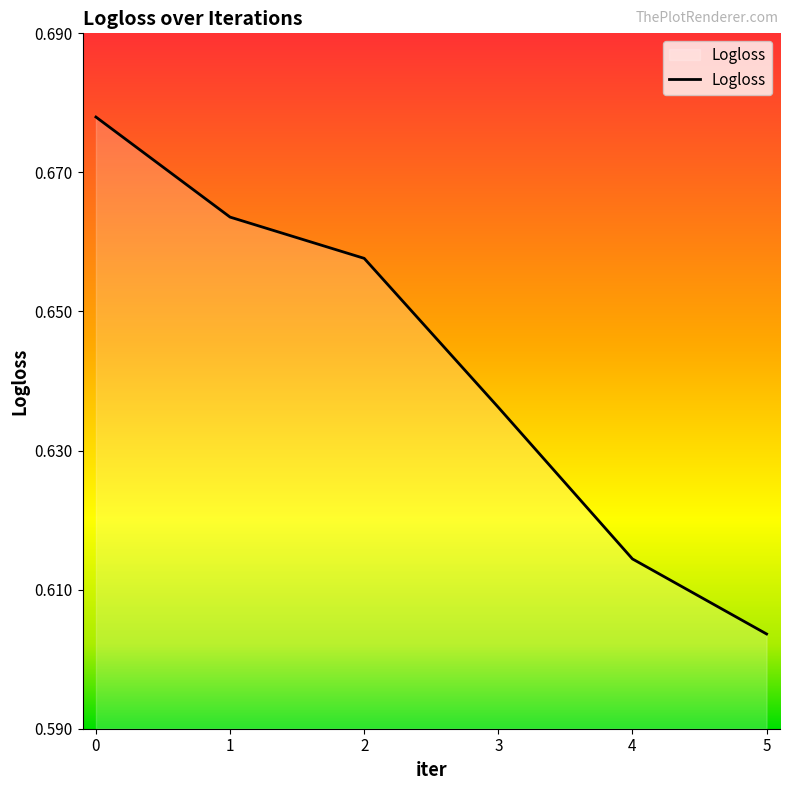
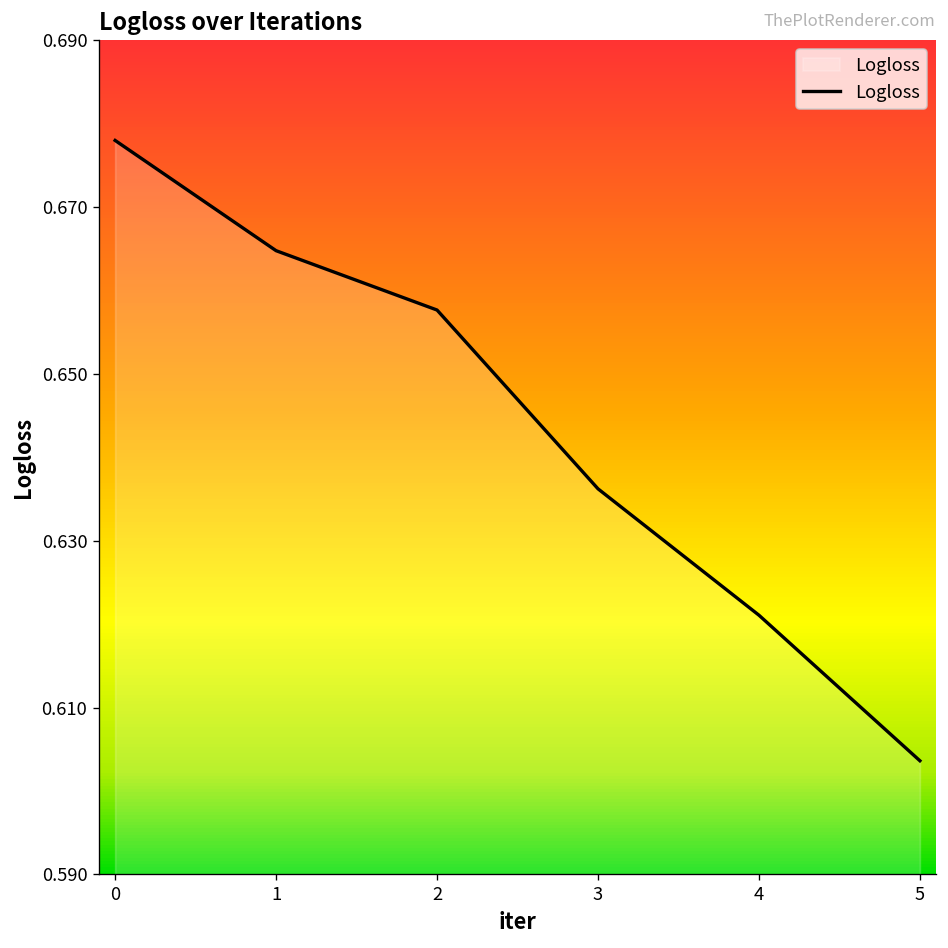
1: 0.664 -> 0.665
4: 0.614 -> 0.621
